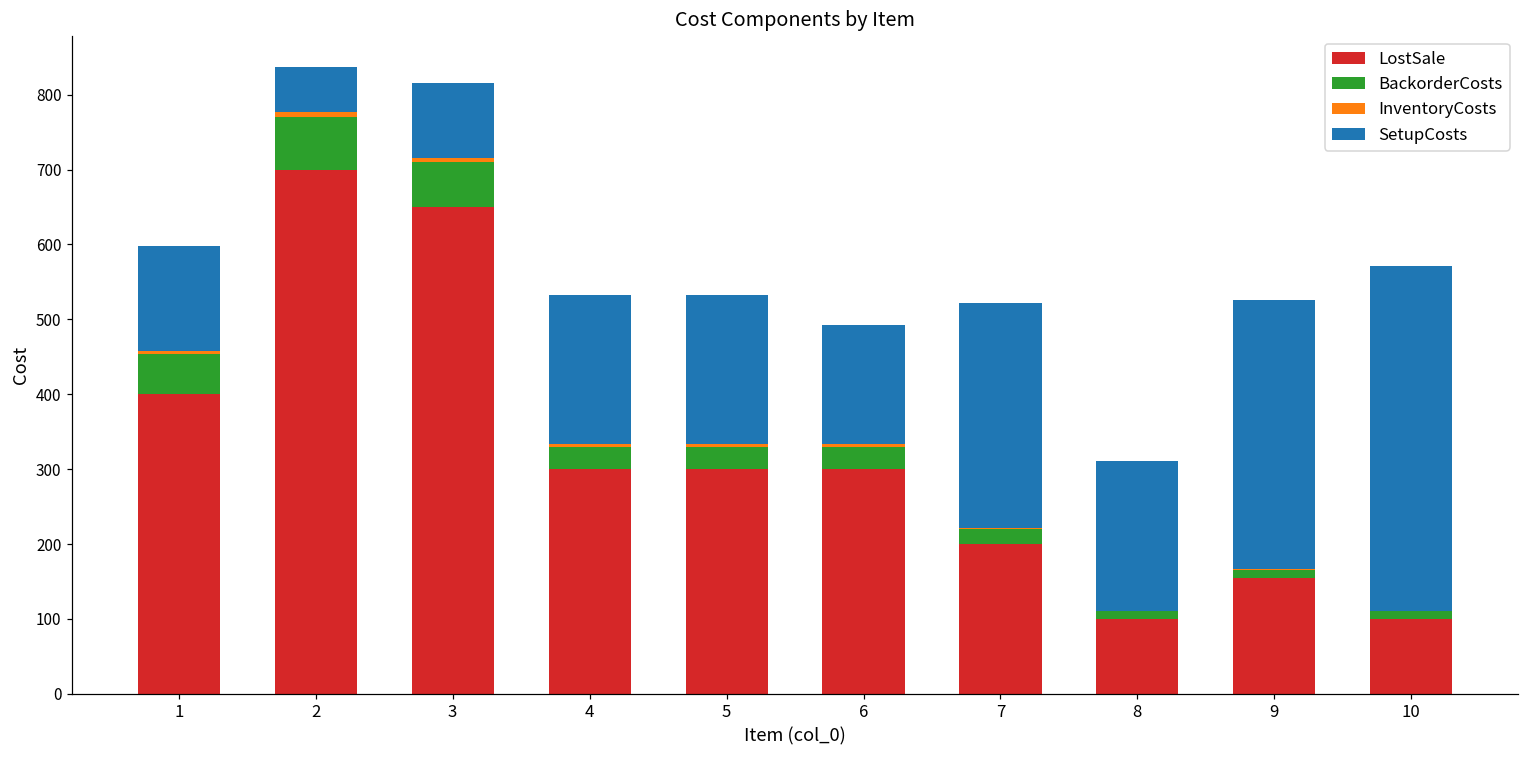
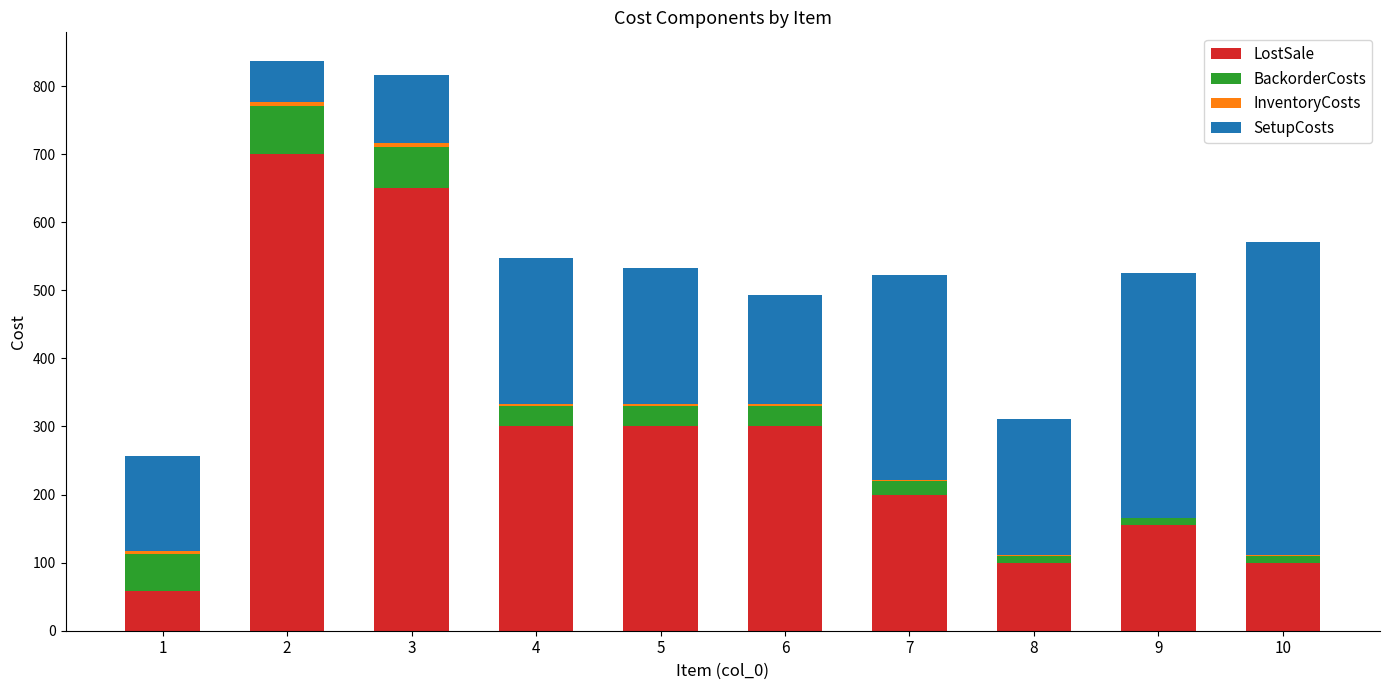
LostSale, 1: 400 -> 60
SetupCosts, 4: 200 -> 210
